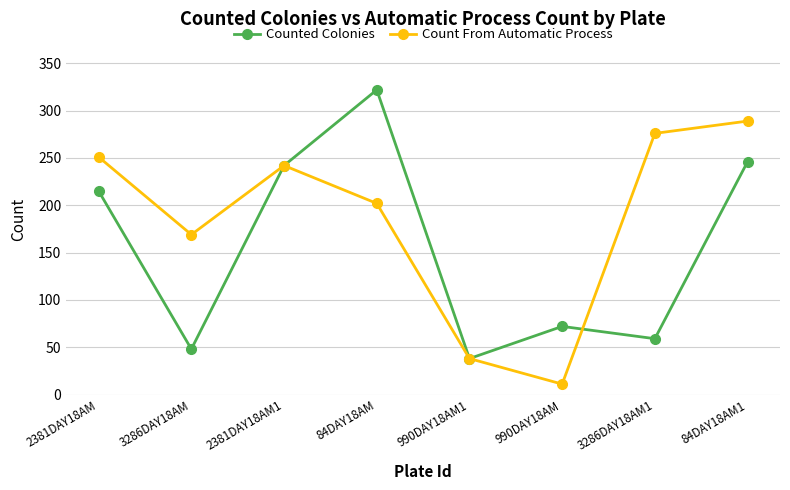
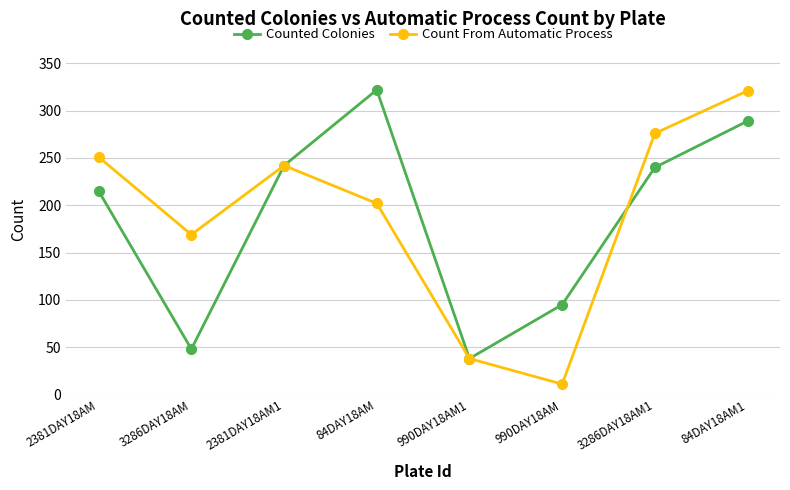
Counted Colonies, 990DAY18AM: 70 -> 100
Counted Colonies, 3286DAY18AM1: 60 -> 240
Counted Colonies, 84DAY18AM1: 250 -> 290
Count From Automatic Process, 84DAY18AM1: 290 -> 320
